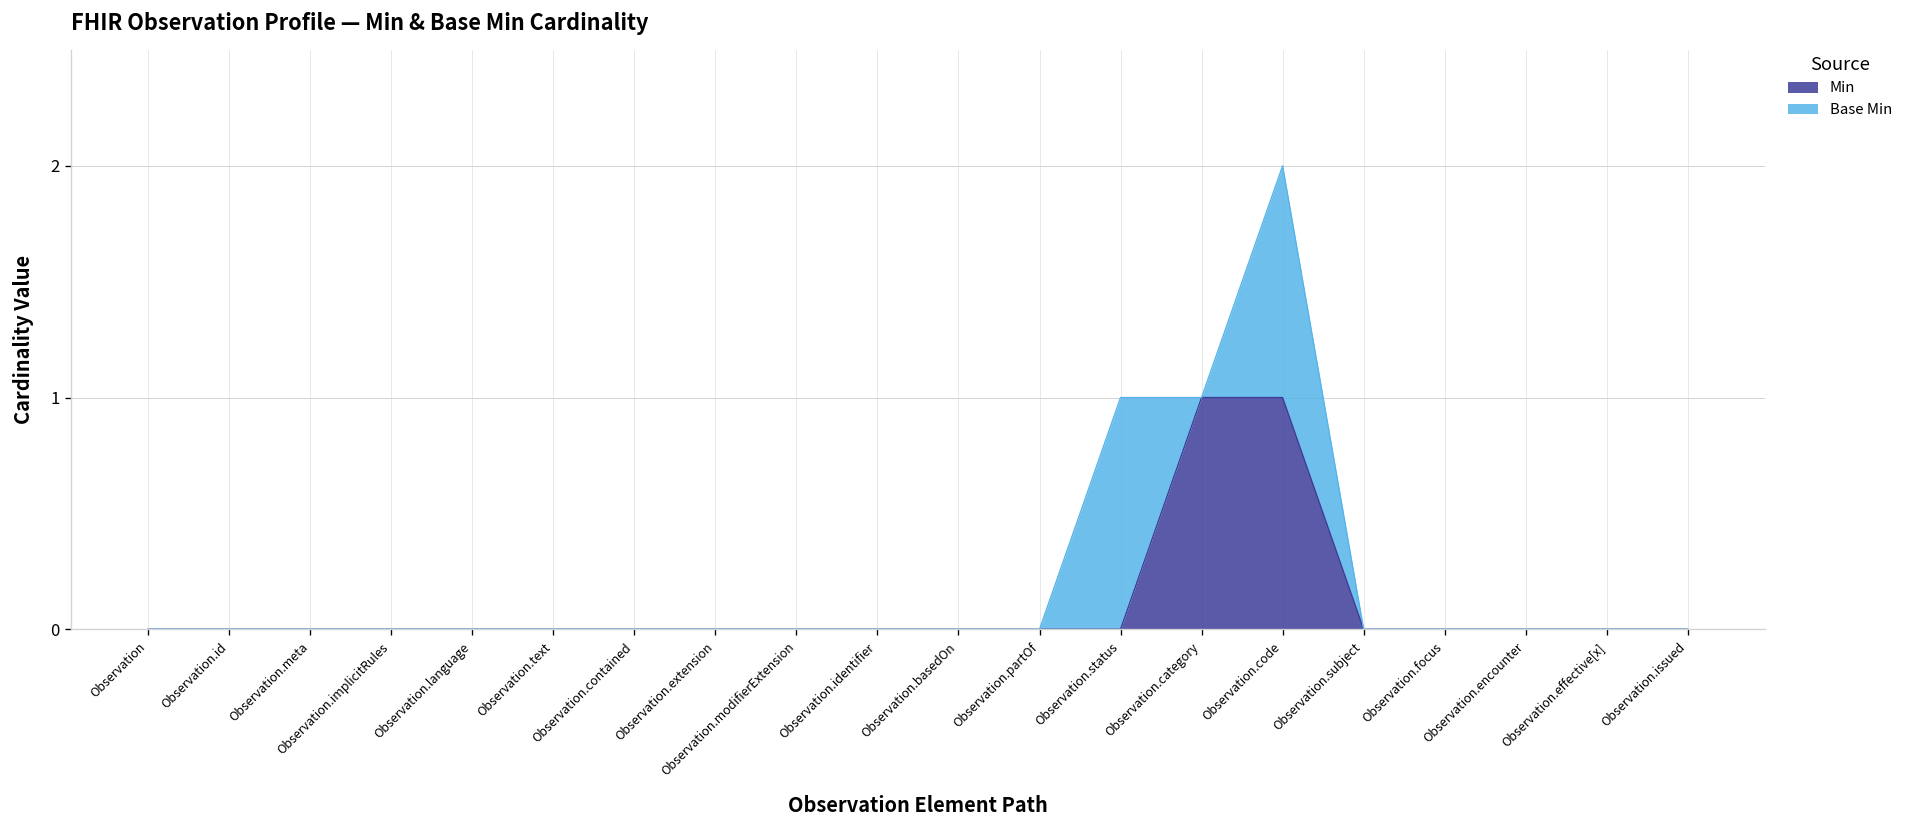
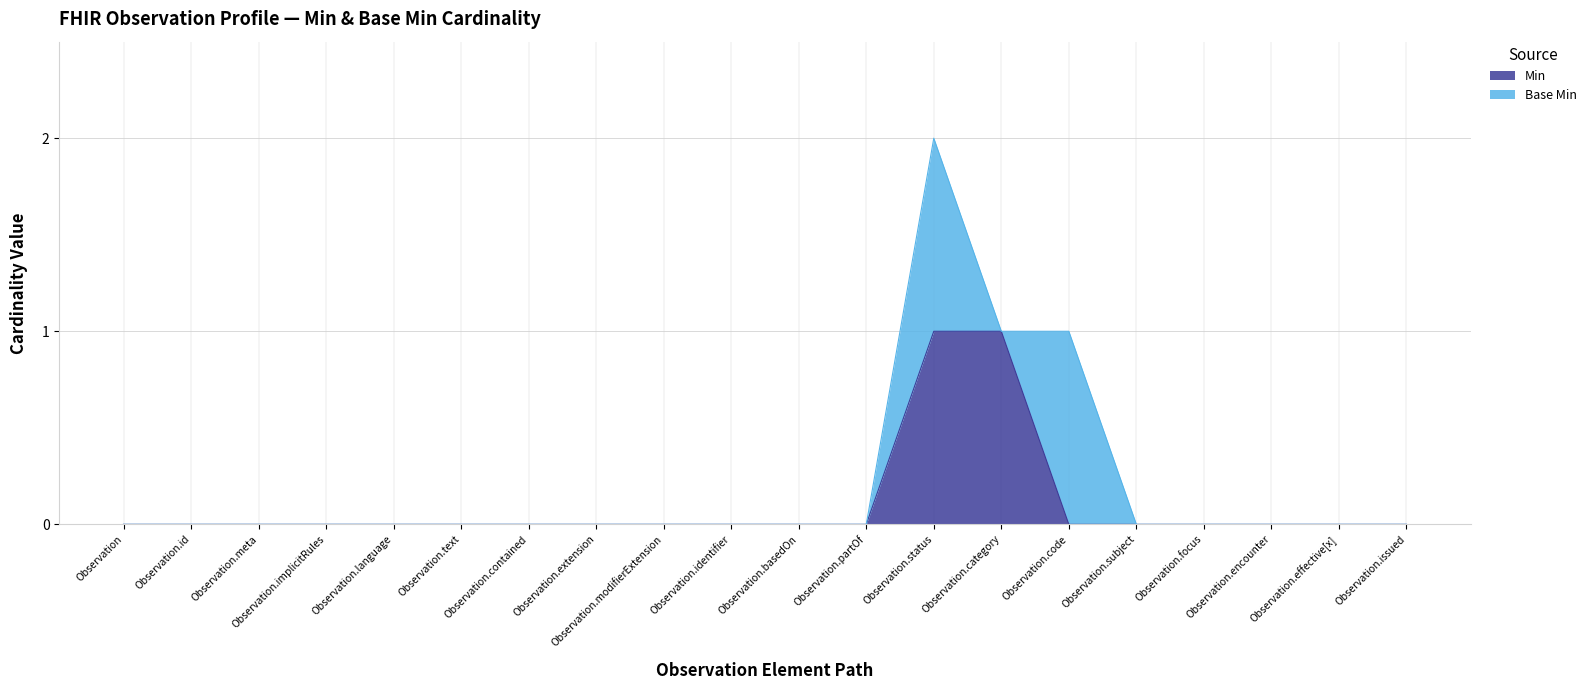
Min, Observation.status: 0 -> 1
Min, Observation.code: 1 -> 0
